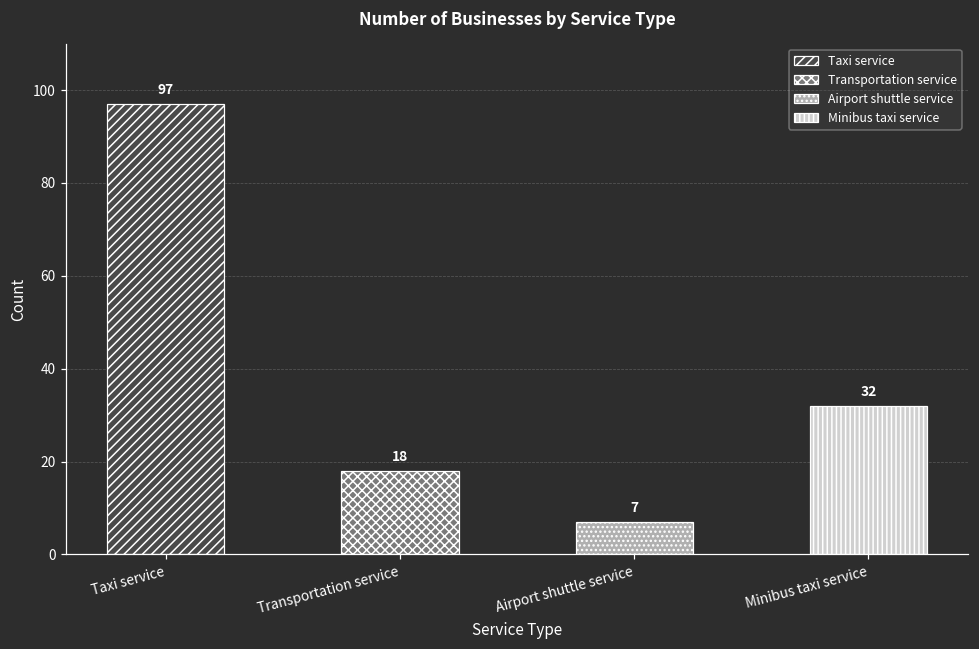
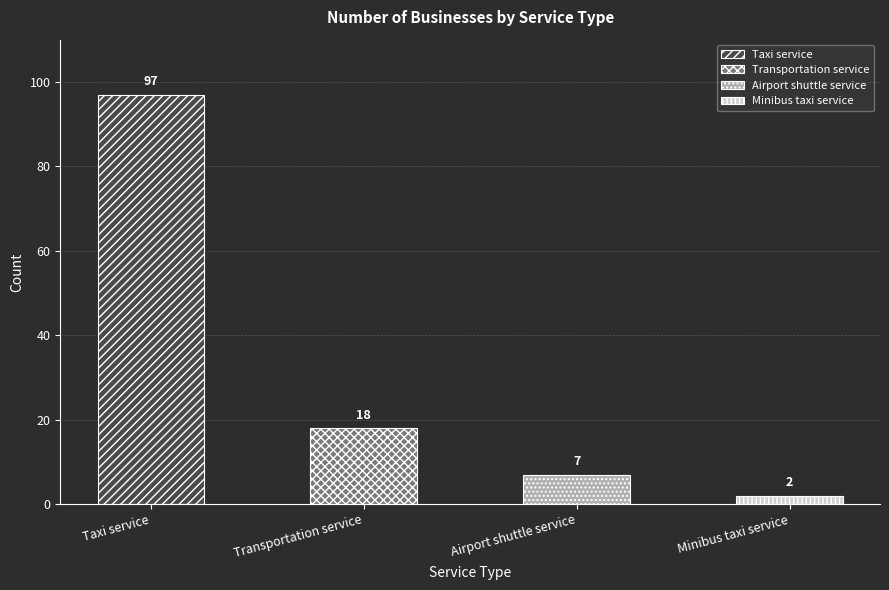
Minibus taxi service: 32 -> 2
